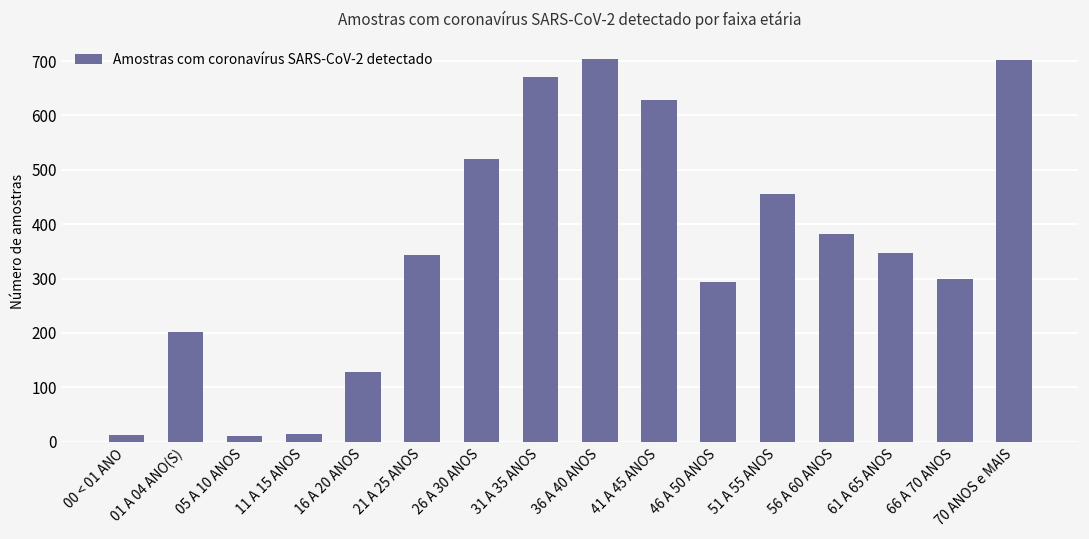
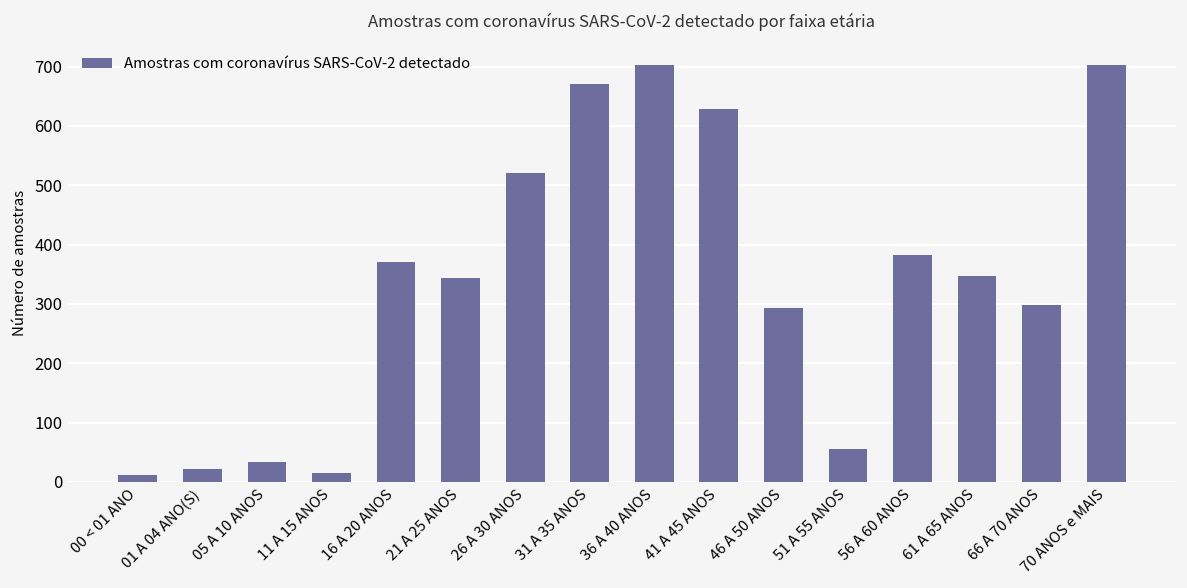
01 A 04 ANO(S): 200 -> 20
05 A 10 ANOS: 10 -> 30
16 A 20 ANOS: 130 -> 370
51 A 55 ANOS: 460 -> 60
